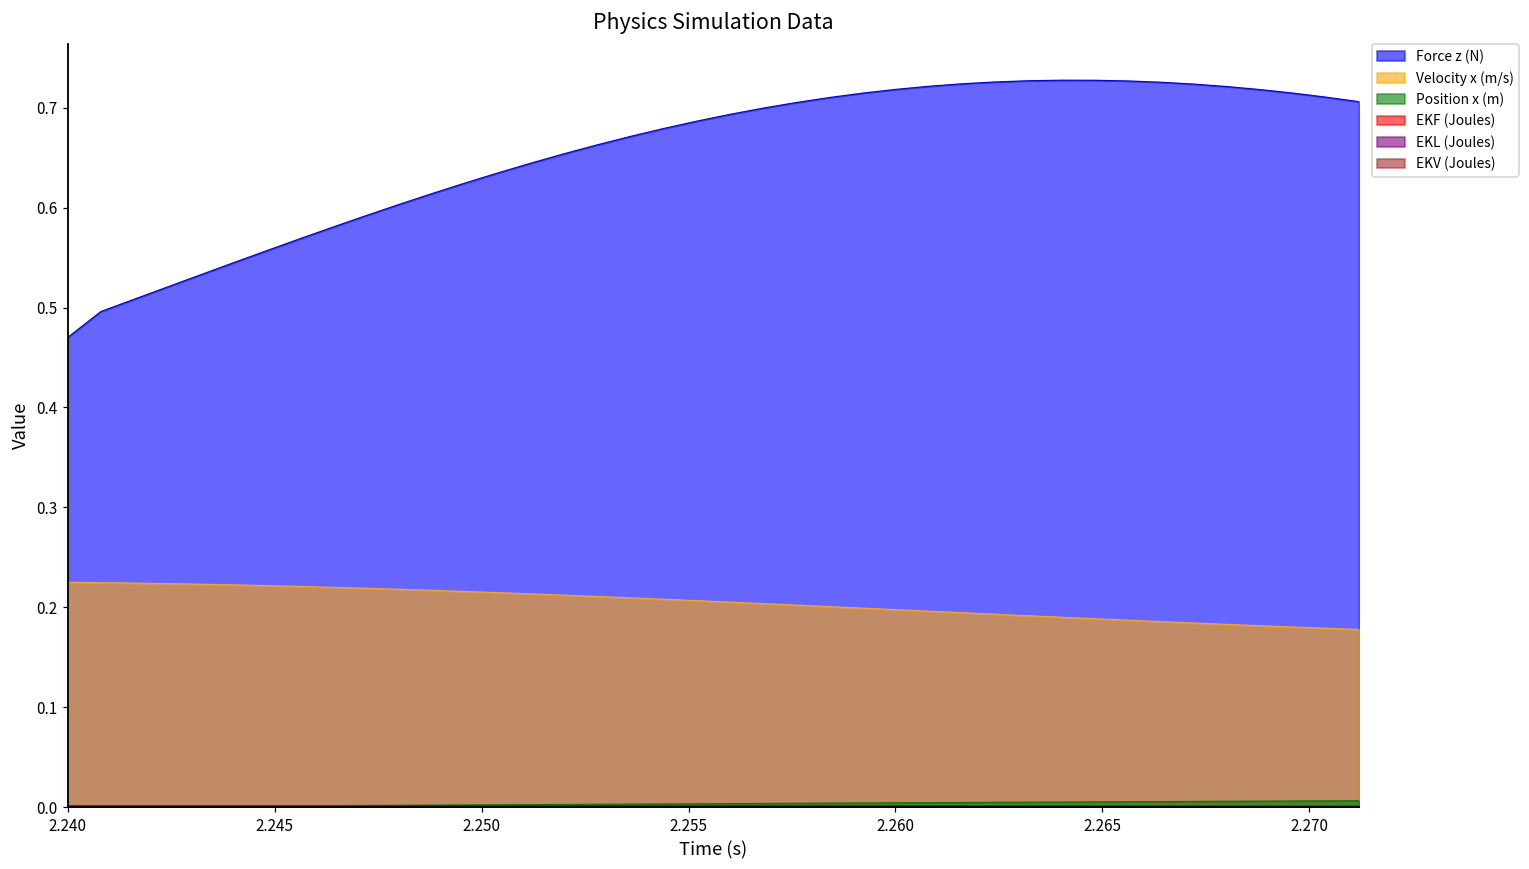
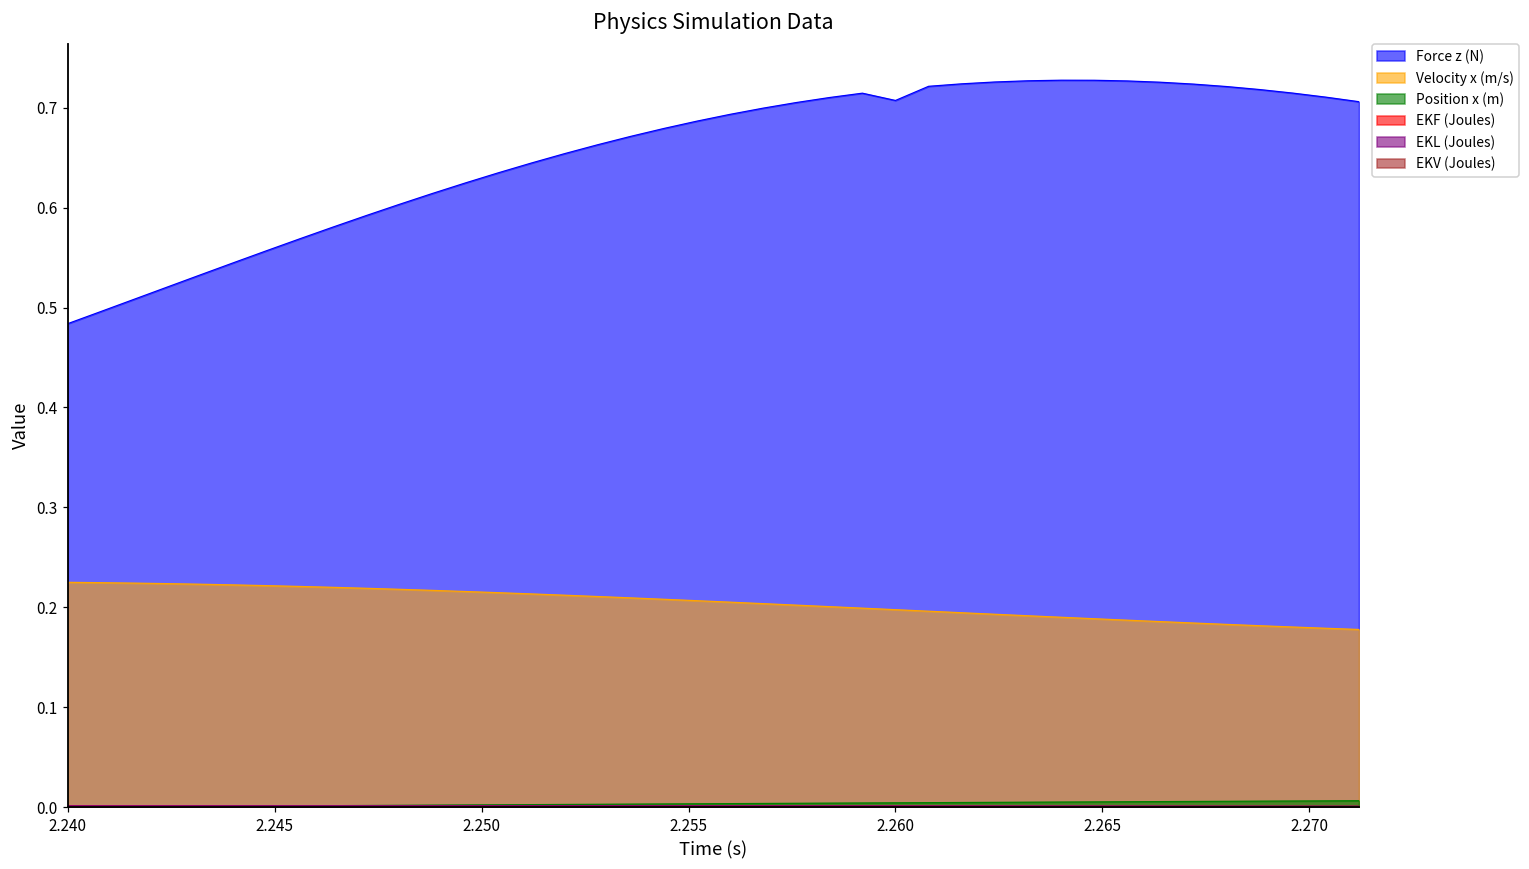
Force z (N), 2.240: 0.47 -> 0.48
Force z (N), 2.260: 0.72 -> 0.71
